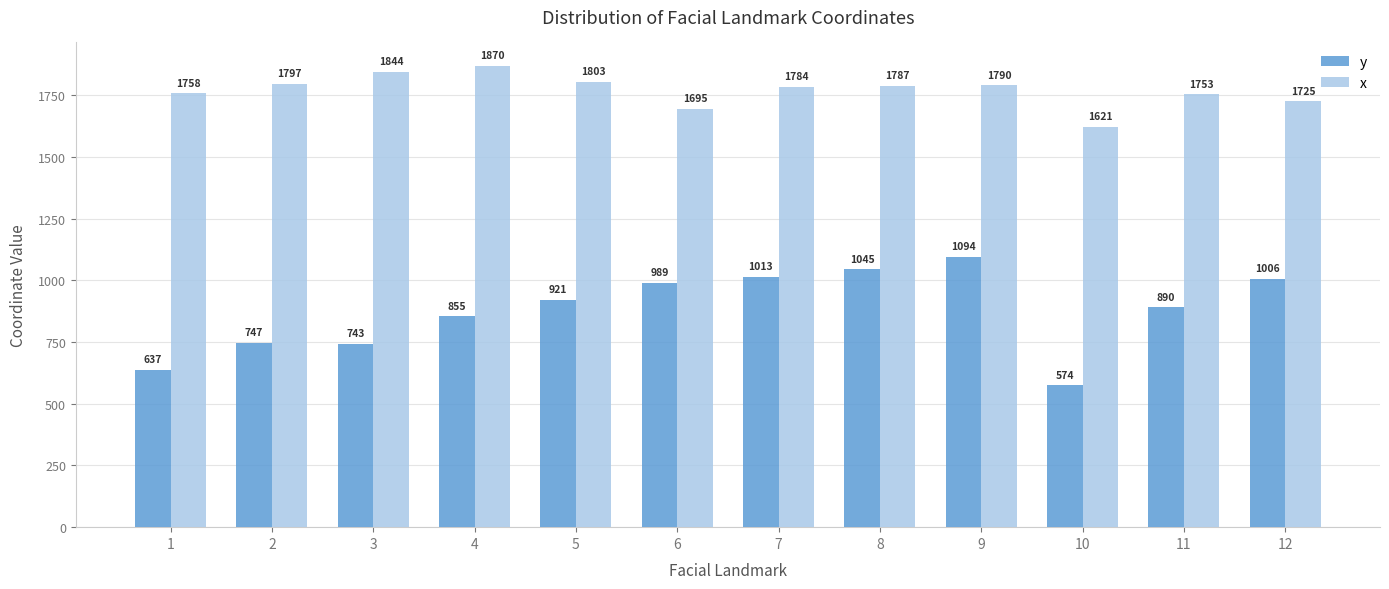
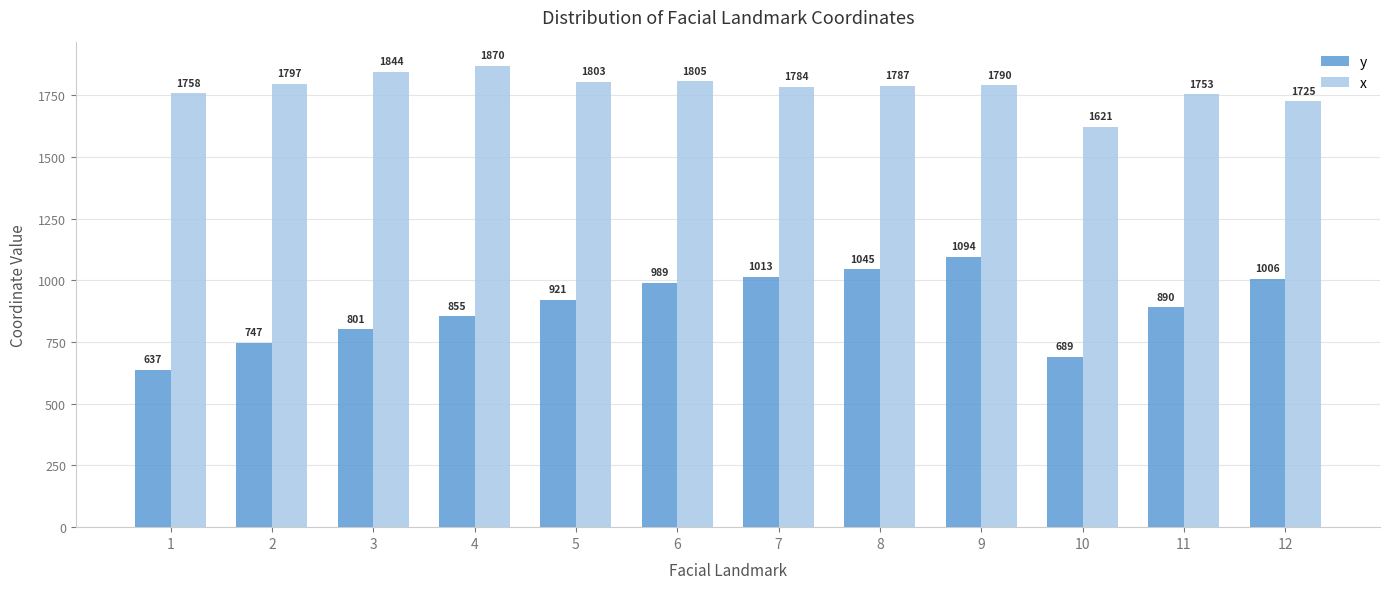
y, 3: 743 -> 801
x, 6: 1695 -> 1805
y, 10: 574 -> 689
